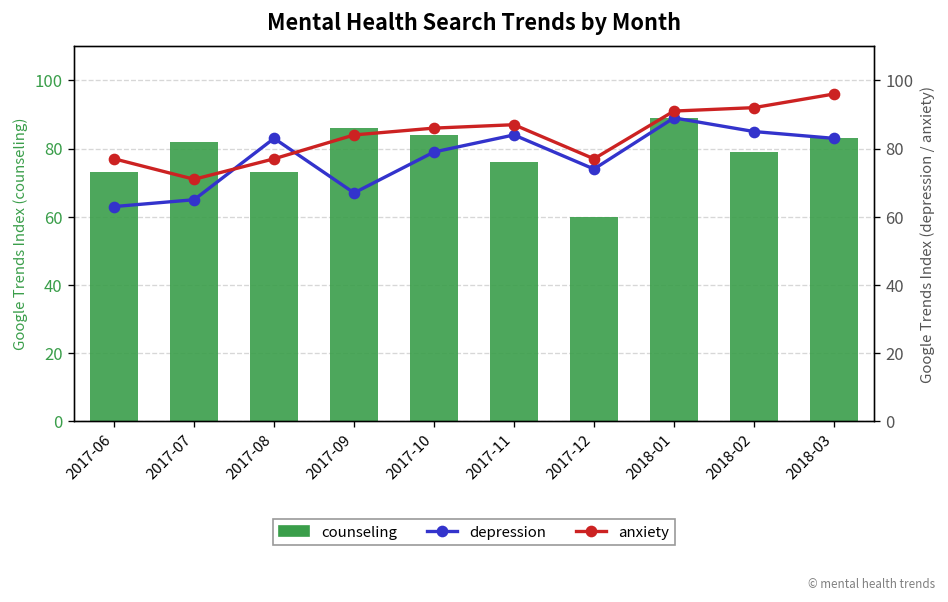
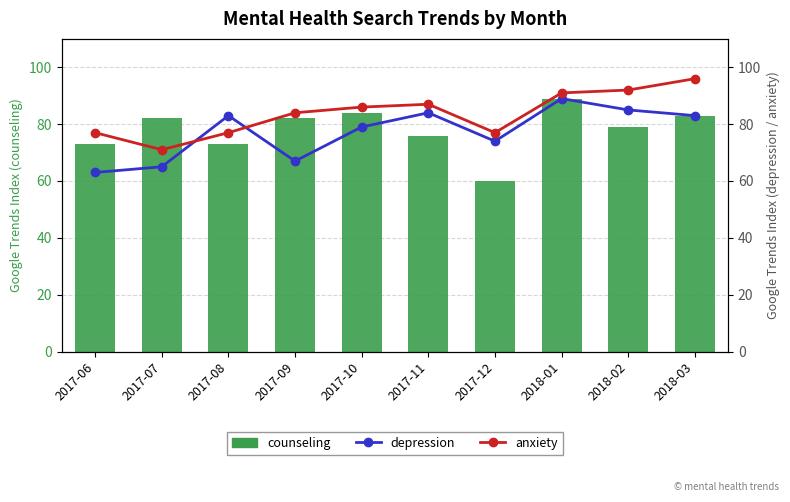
counseling, 2017-09: 86 -> 82
